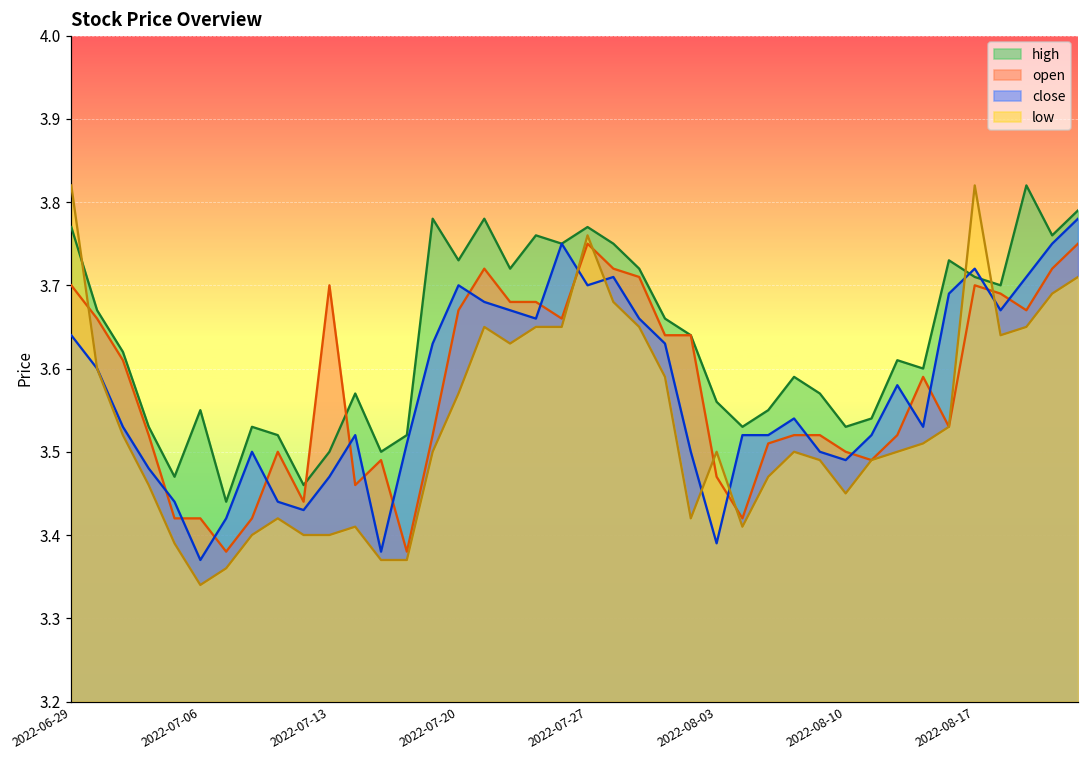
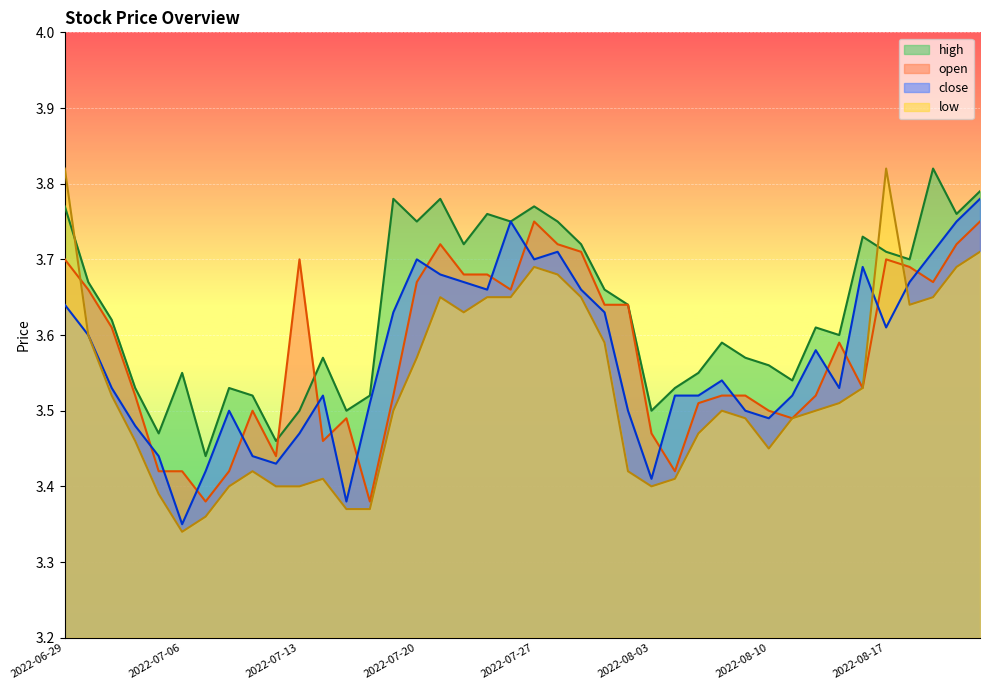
close, 2022-07-06: 3.37 -> 3.35
high, 2022-07-20: 3.73 -> 3.75
low, 2022-07-27: 3.76 -> 3.69
high, 2022-08-03: 3.56 -> 3.50
close, 2022-08-03: 3.39 -> 3.41
low, 2022-08-03: 3.5 -> 3.4
high, 2022-08-10: 3.53 -> 3.56
close, 2022-08-17: 3.72 -> 3.61
